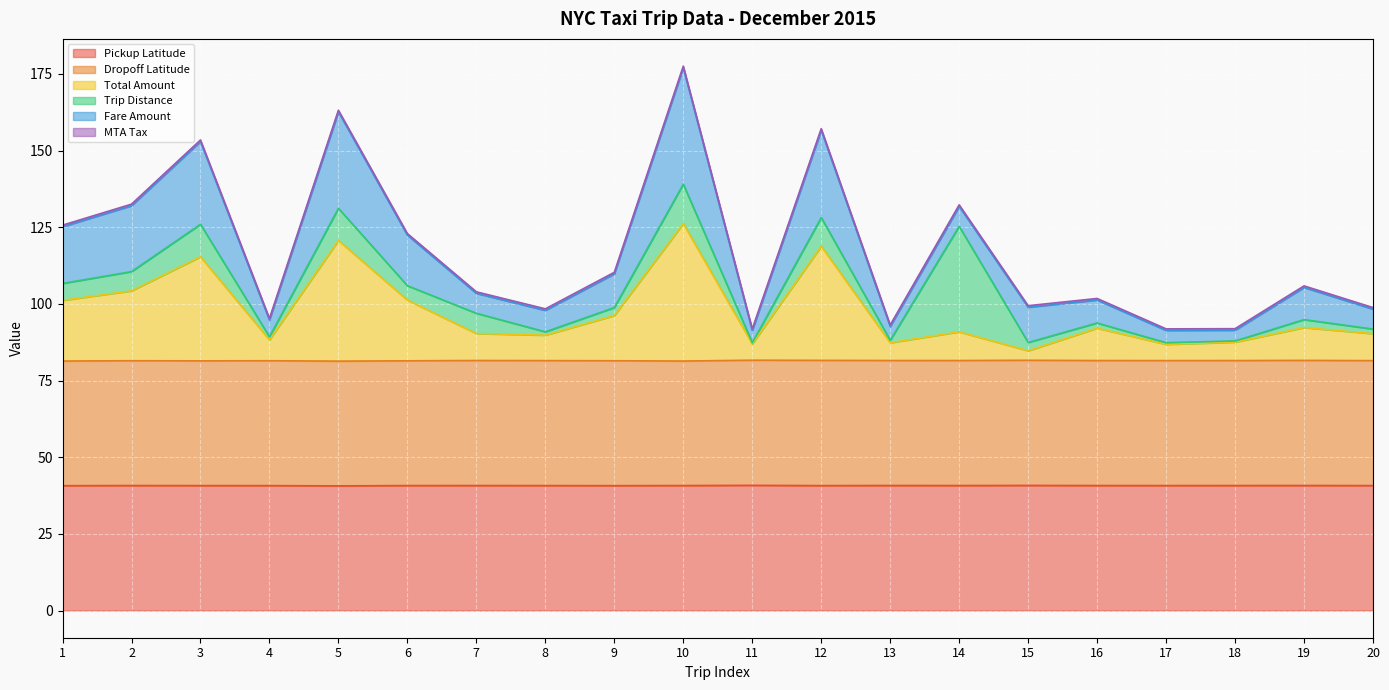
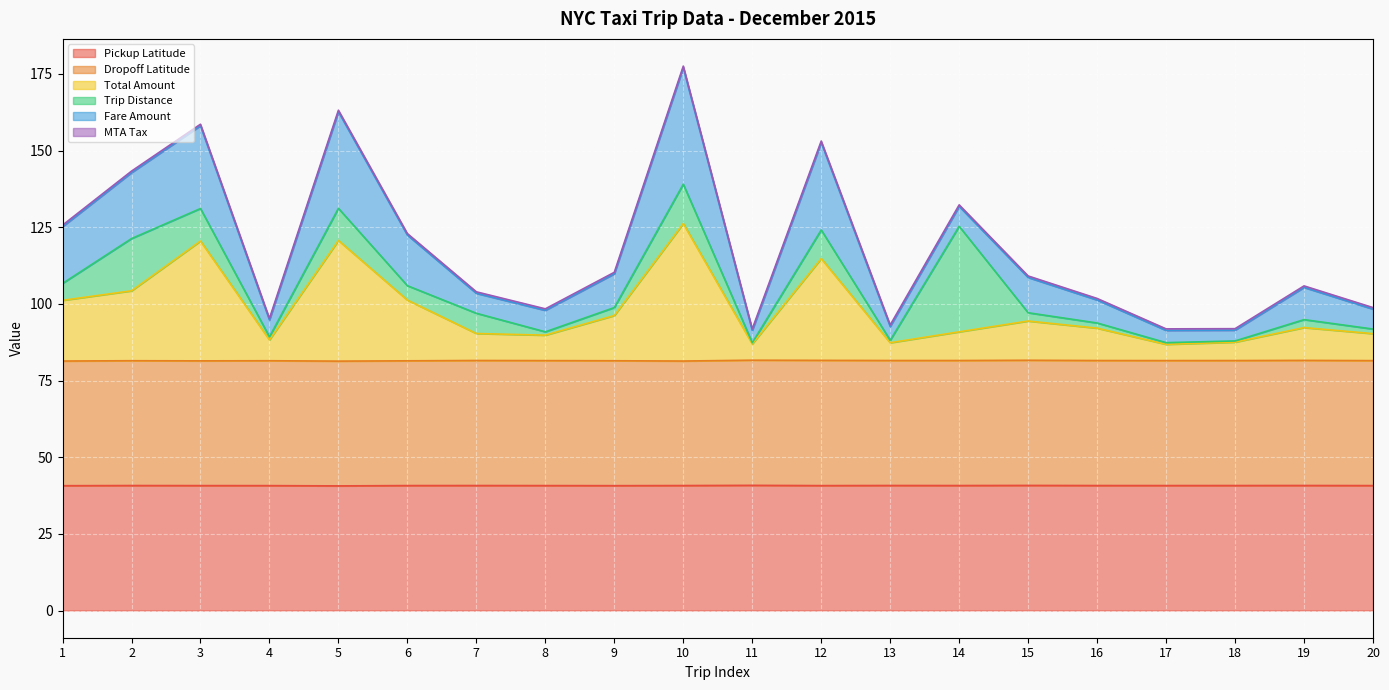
Trip Distance, 2: 6 -> 17
Total Amount, 3: 34 -> 39
Total Amount, 12: 37 -> 33
Total Amount, 15: 3 -> 13
